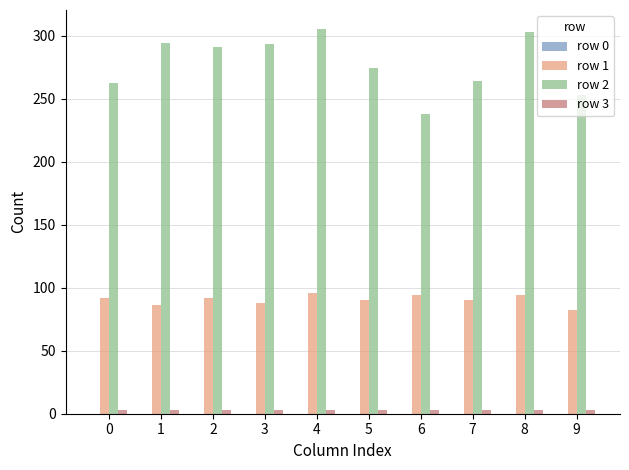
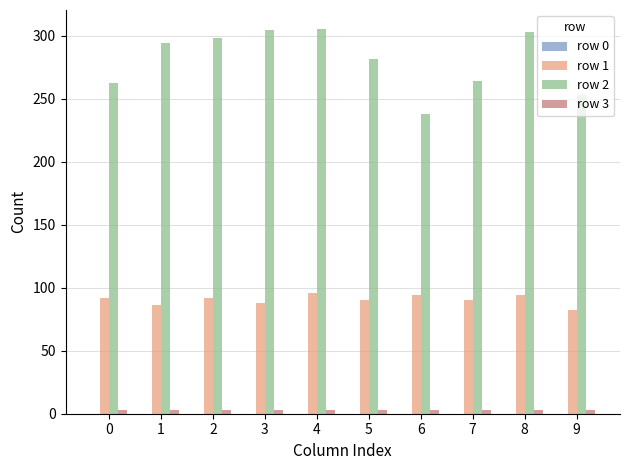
row 2, 2: 291 -> 298
row 2, 3: 293 -> 304
row 2, 5: 274 -> 281
